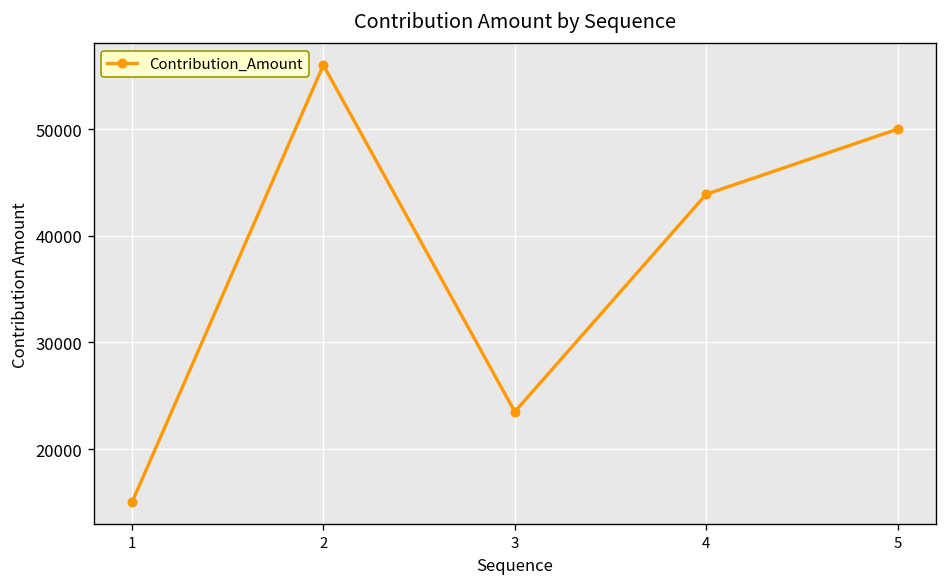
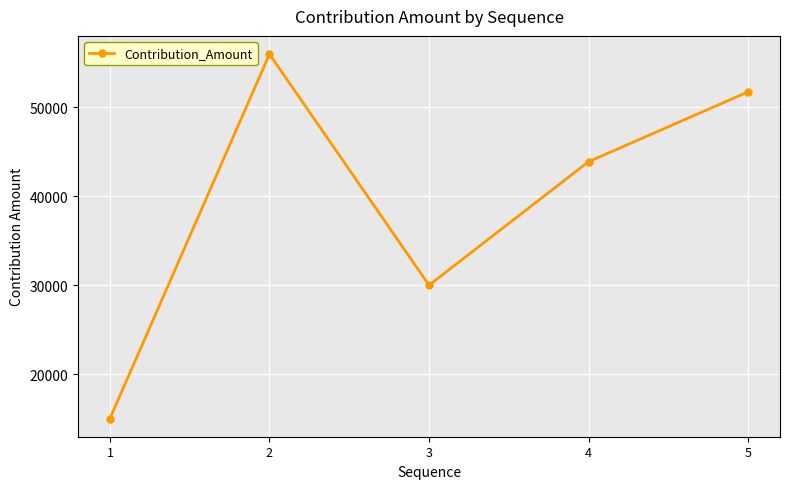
3: 23000 -> 30000
5: 50000 -> 52000
